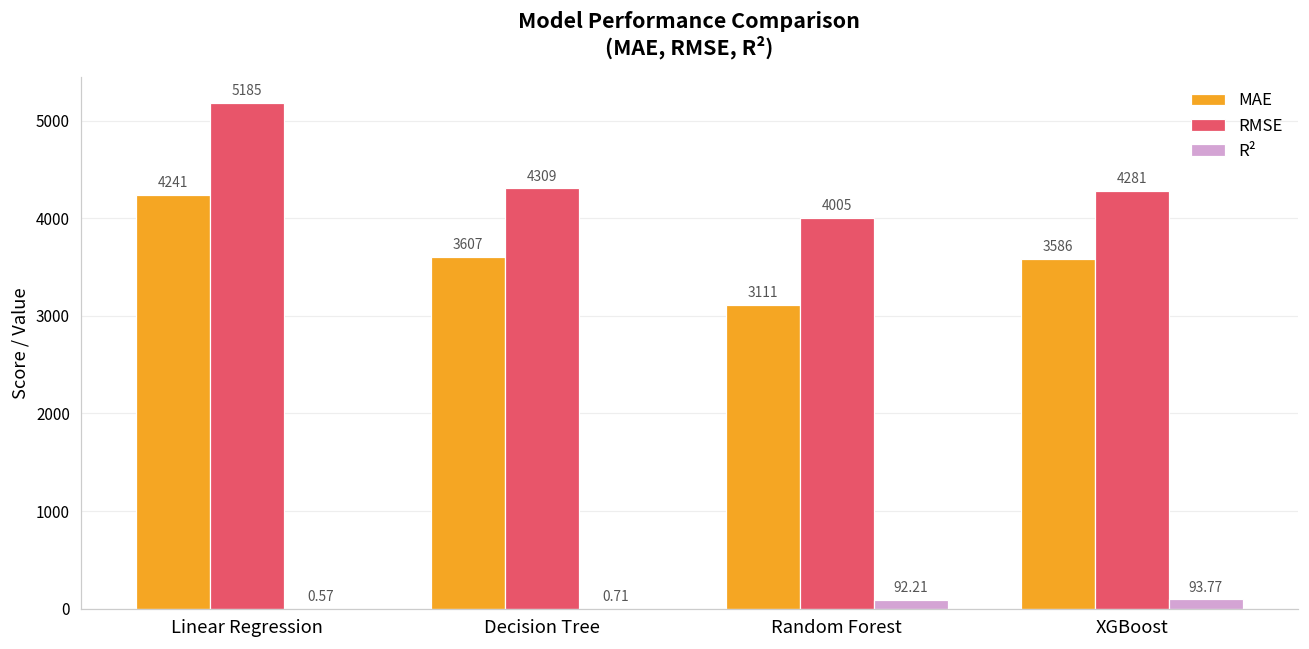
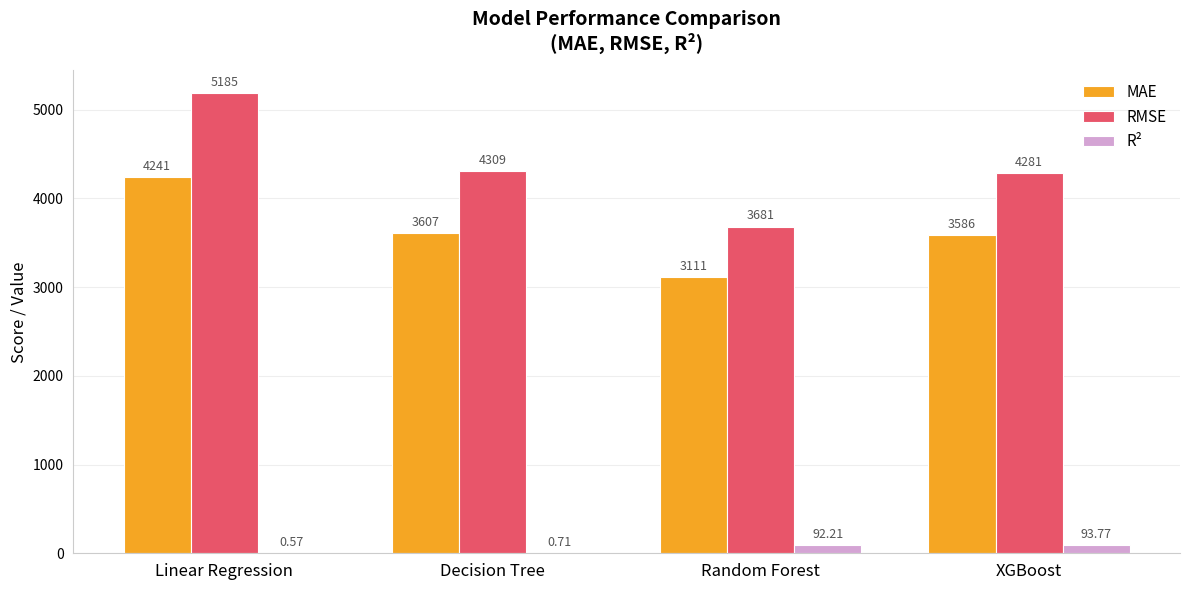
RMSE, Random Forest: 4005 -> 3681
